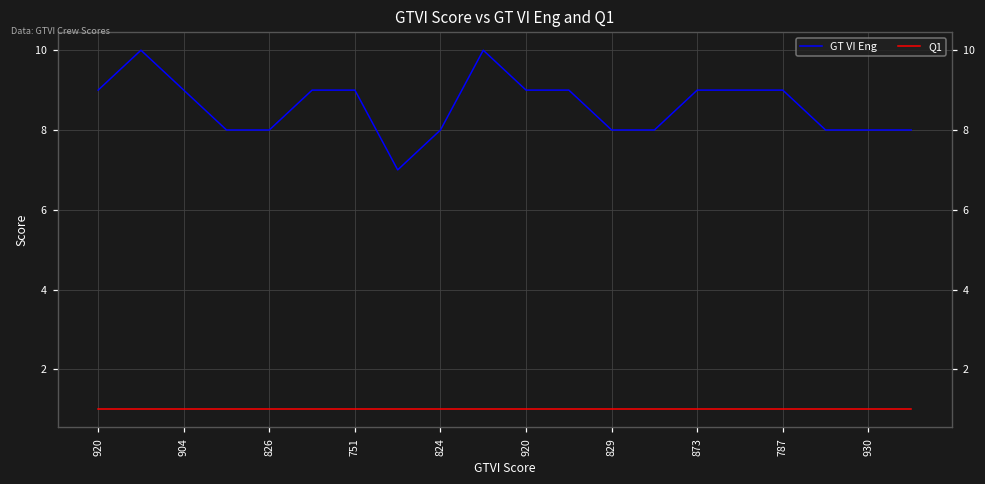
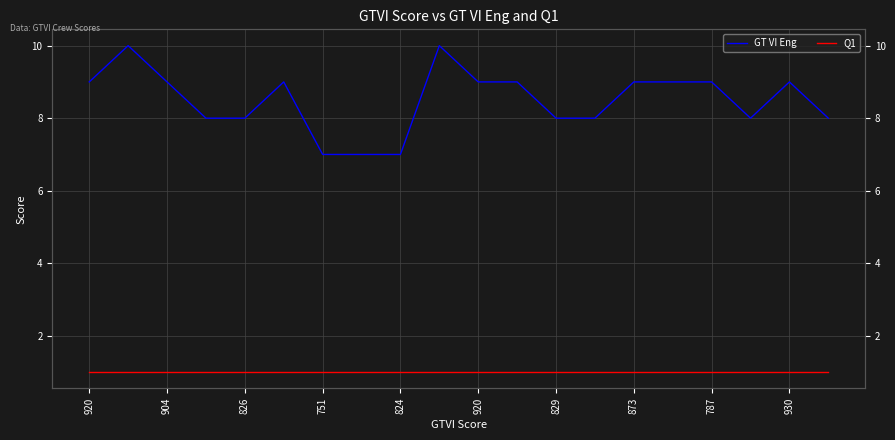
GT VI Eng, 751: 9 -> 7
GT VI Eng, 824: 8 -> 7
GT VI Eng, 930: 8 -> 9
